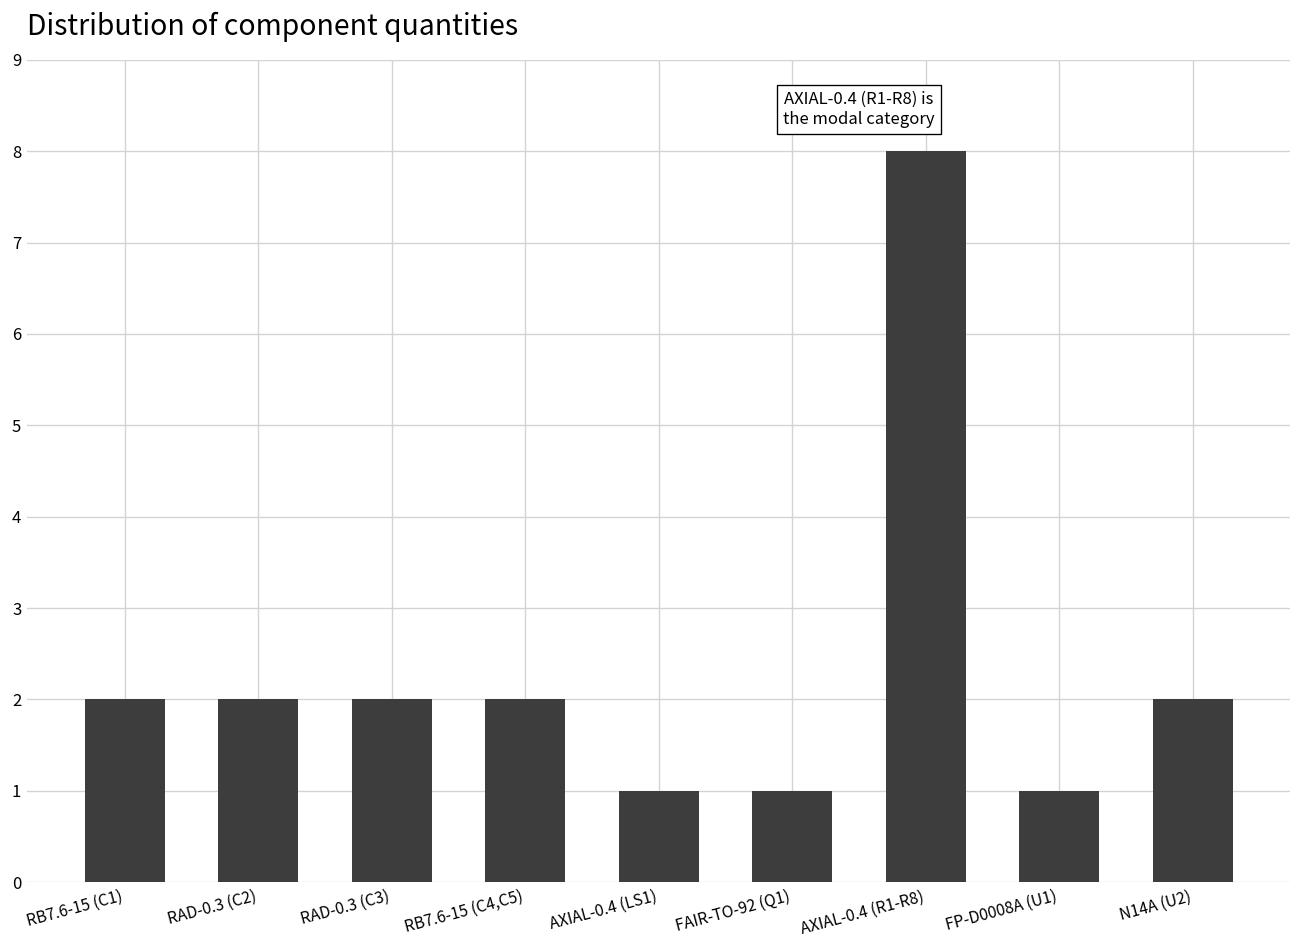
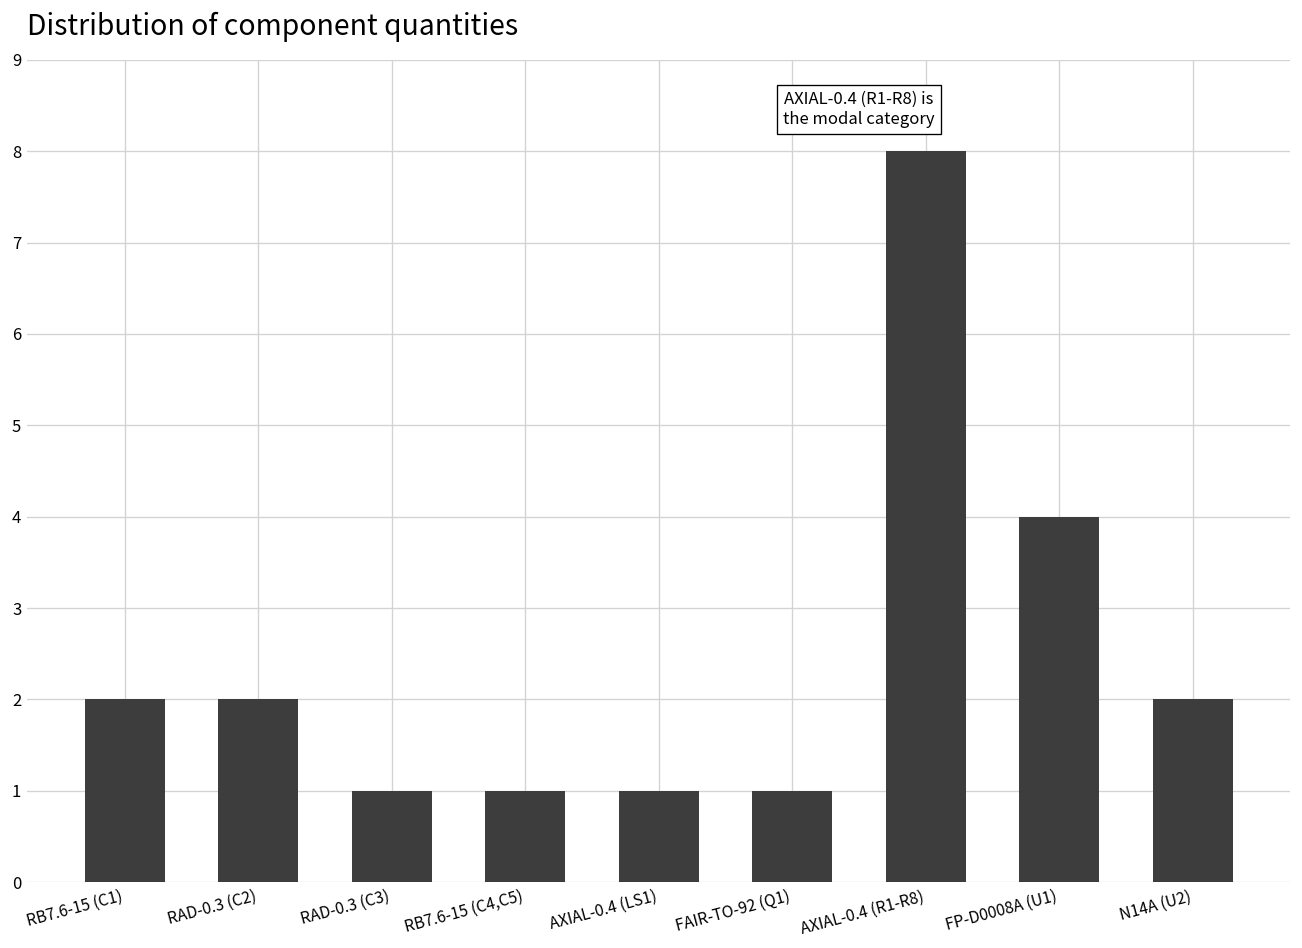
RAD-0.3 (C3): 2 -> 1
RB7.6-15 (C4,C5): 2 -> 1
FP-D0008A (U1): 1 -> 4
